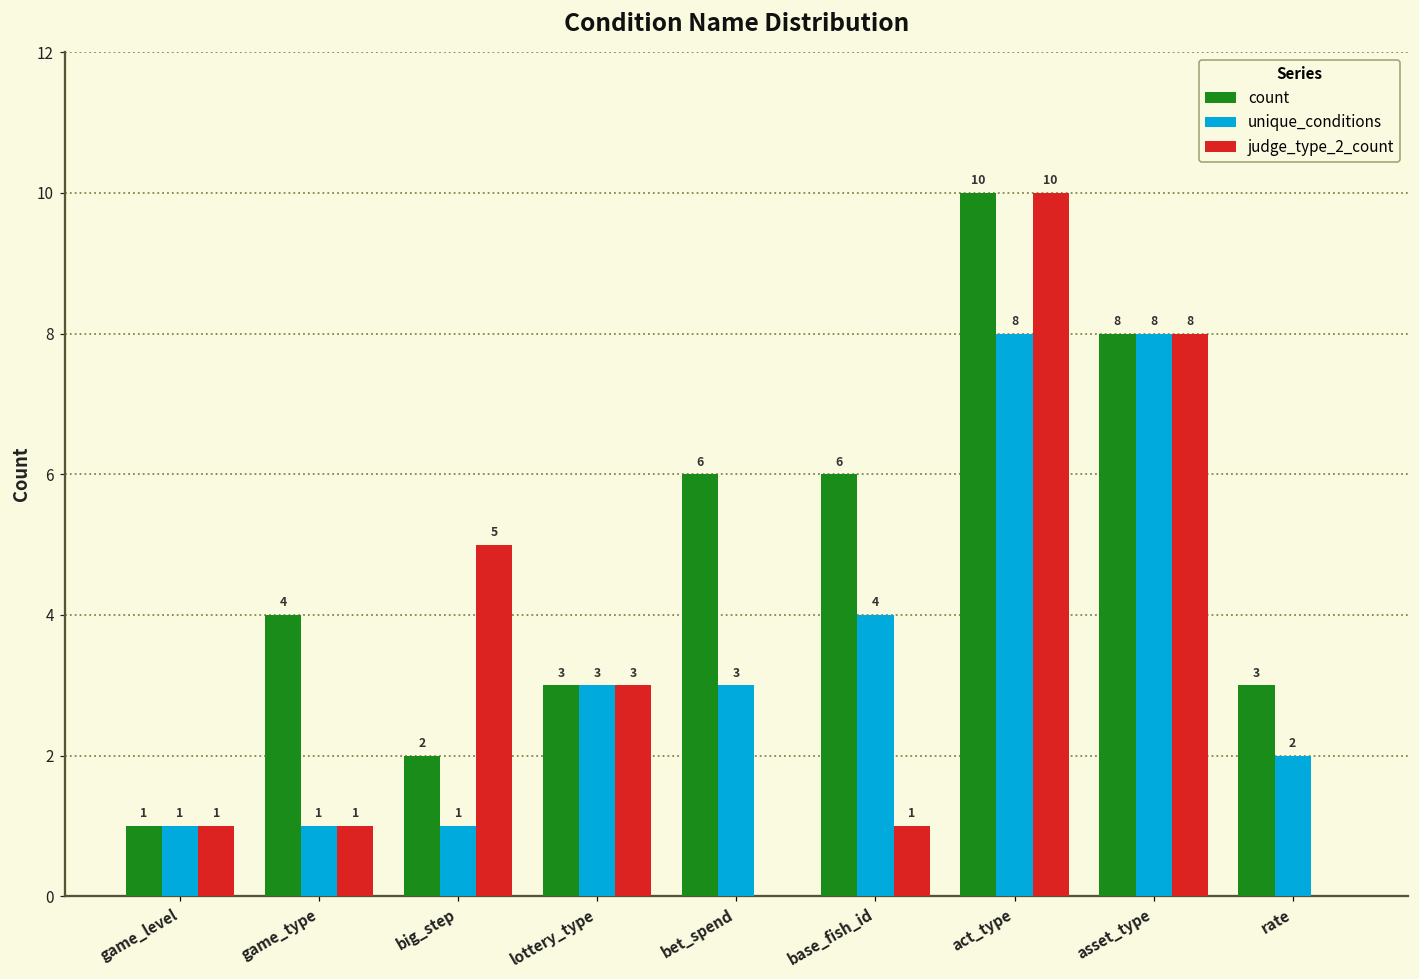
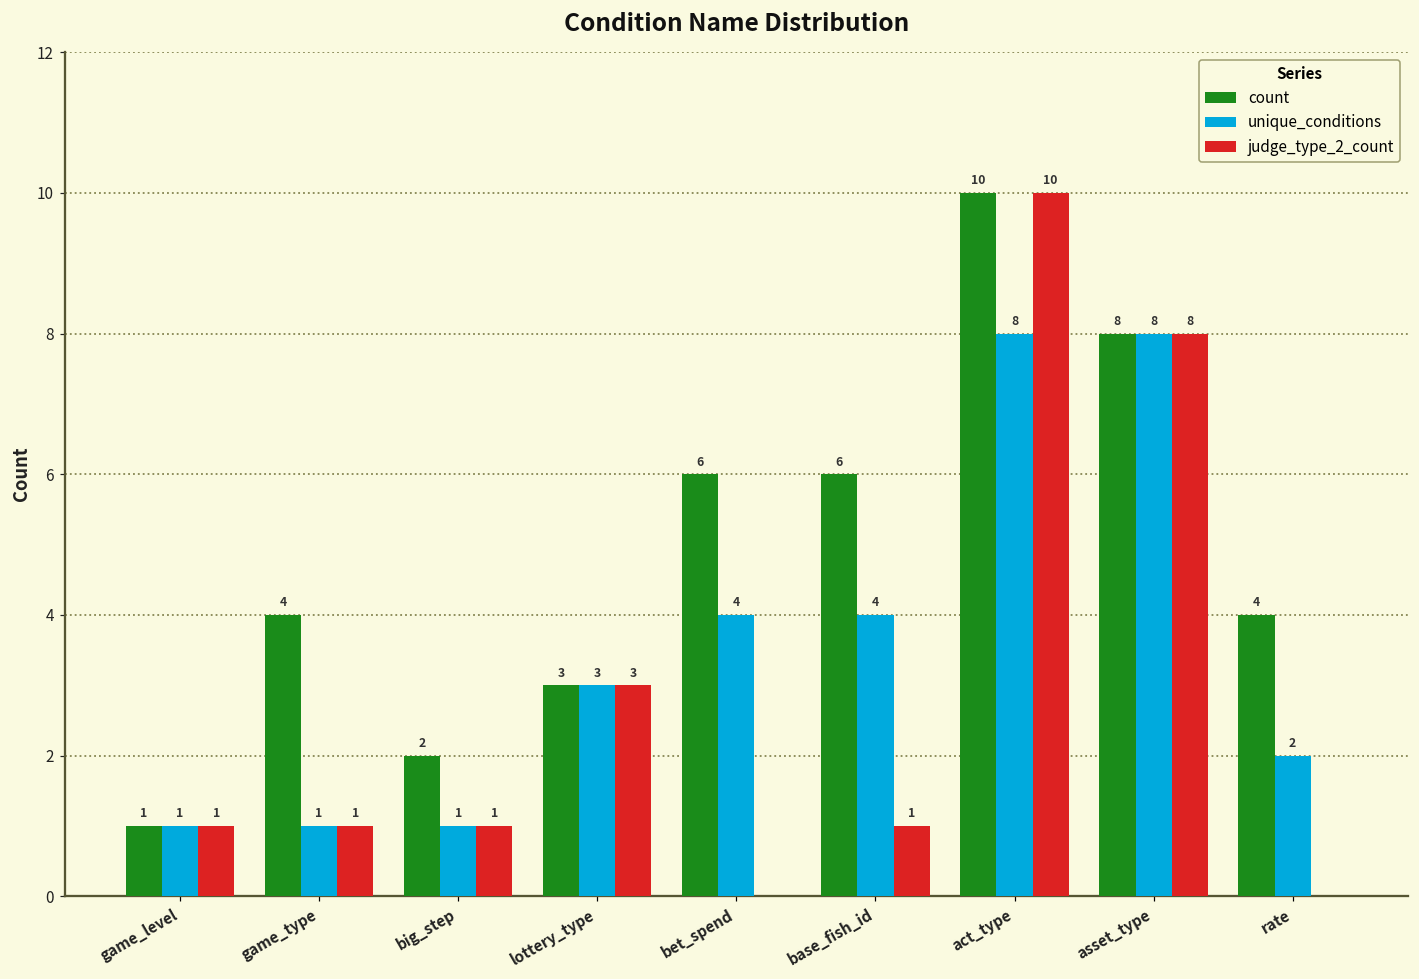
judge_type_2_count, big_step: 5 -> 1
unique_conditions, bet_spend: 3 -> 4
count, rate: 3 -> 4
